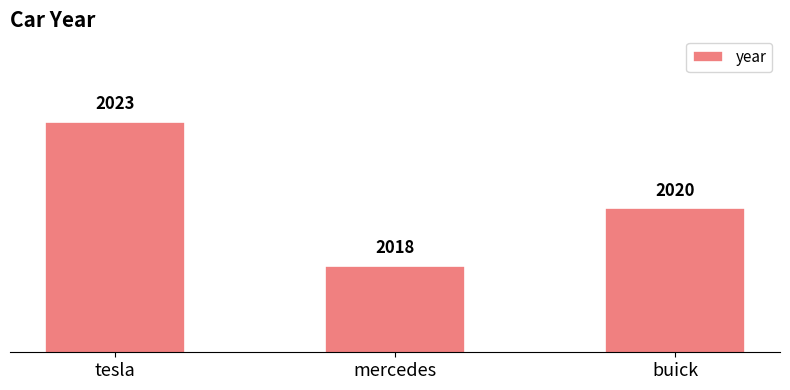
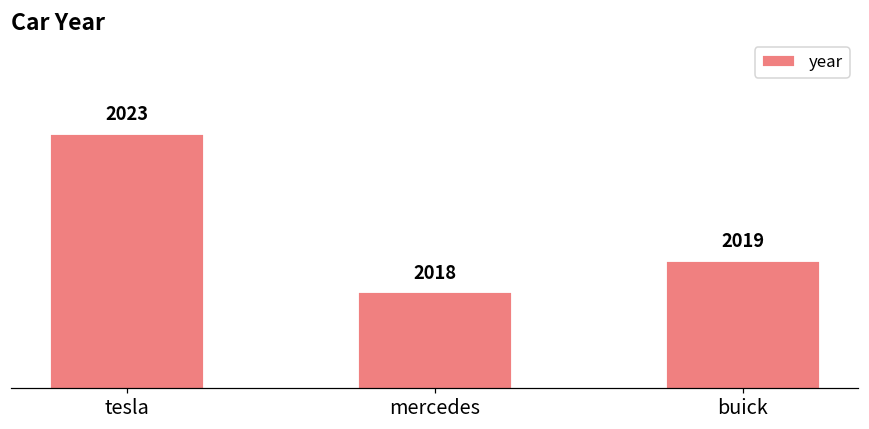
buick: 2020 -> 2019
